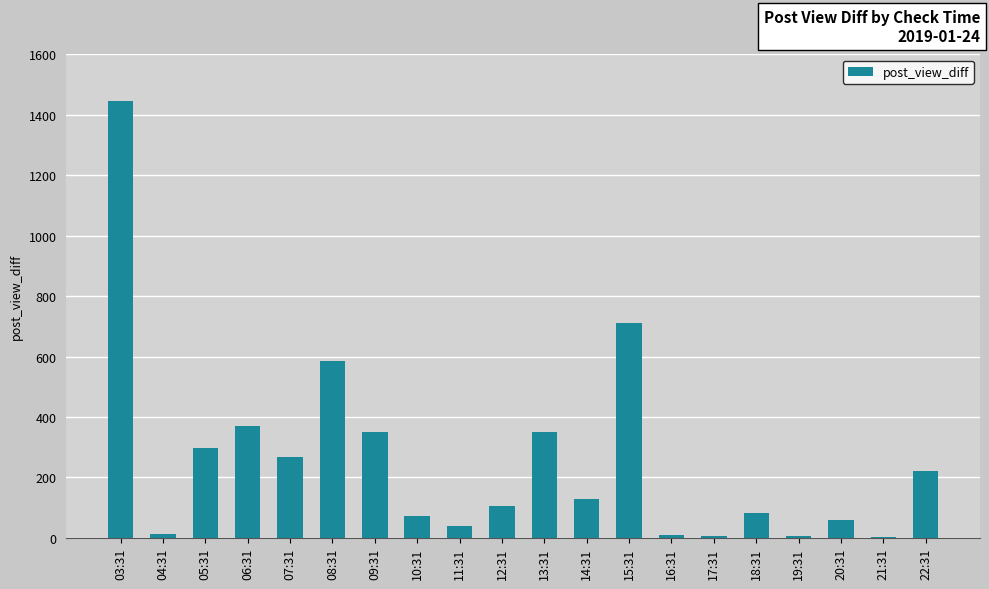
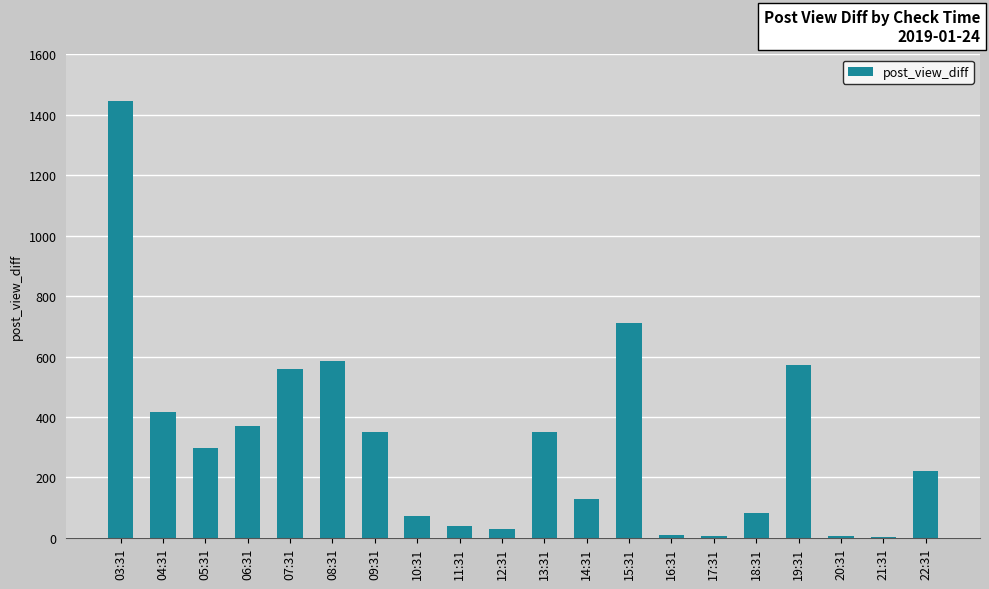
04:31: 10 -> 420
07:31: 270 -> 560
12:31: 100 -> 30
19:31: 10 -> 570
20:31: 60 -> 10
